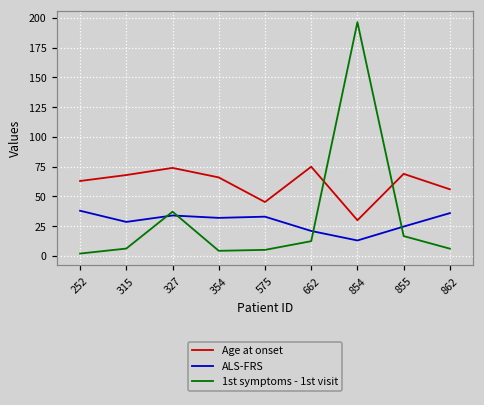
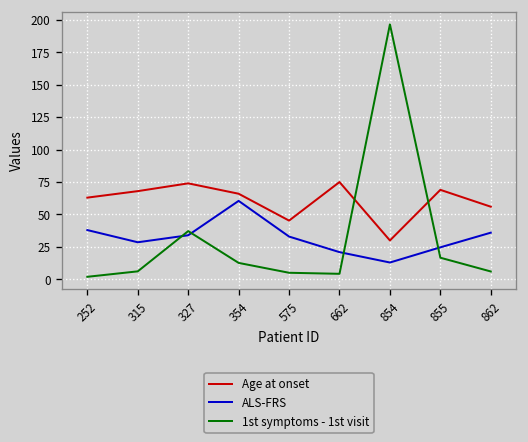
ALS-FRS, 354: 32 -> 61
1st symptoms - 1st visit, 354: 4 -> 13
1st symptoms - 1st visit, 662: 12 -> 4
